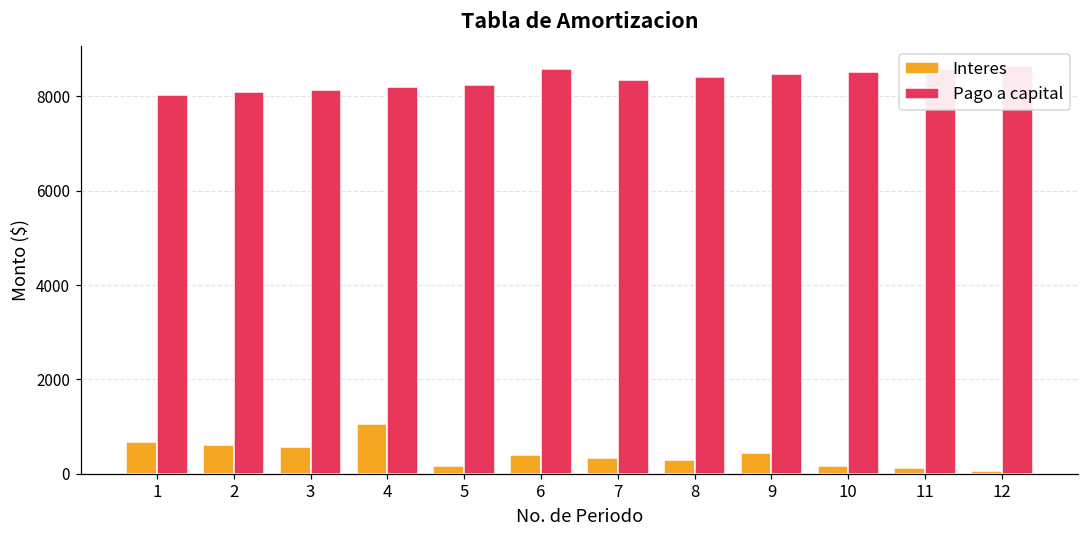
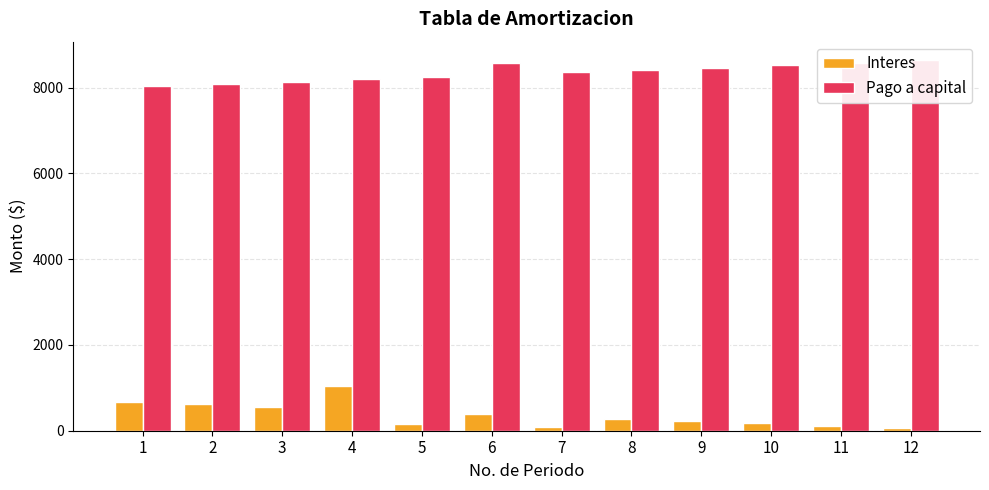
Interes, 7: 300 -> 100
Interes, 9: 400 -> 200
